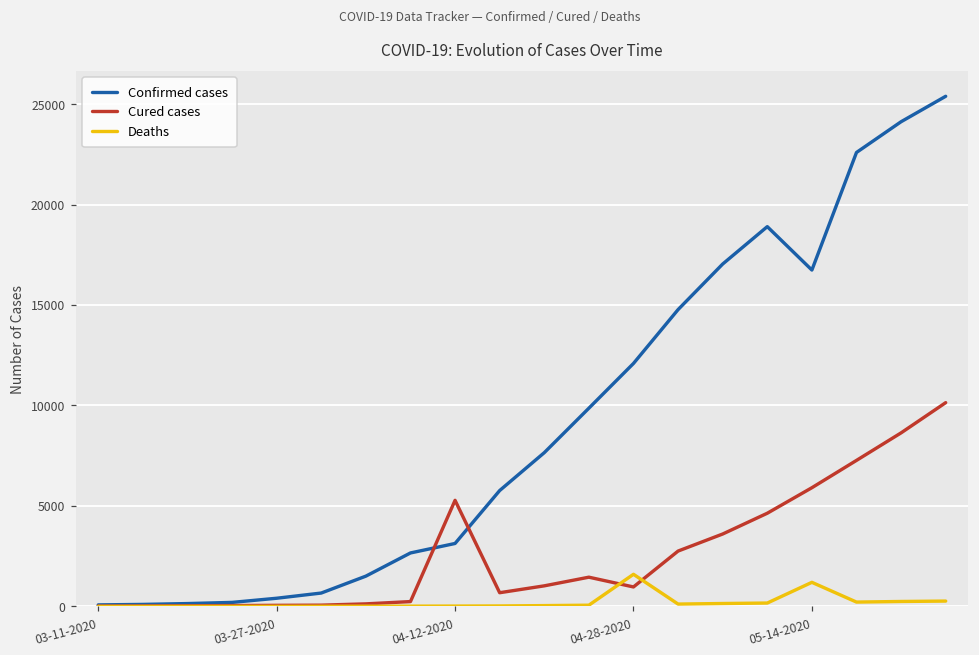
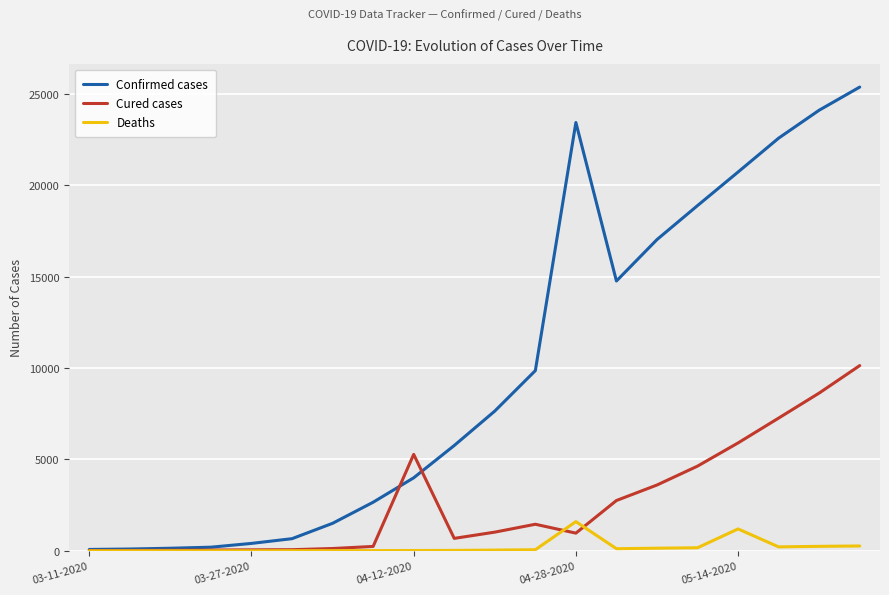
Confirmed cases, 04-12-2020: 3100 -> 4000
Confirmed cases, 04-28-2020: 12100 -> 23400
Confirmed cases, 05-14-2020: 16700 -> 20700
